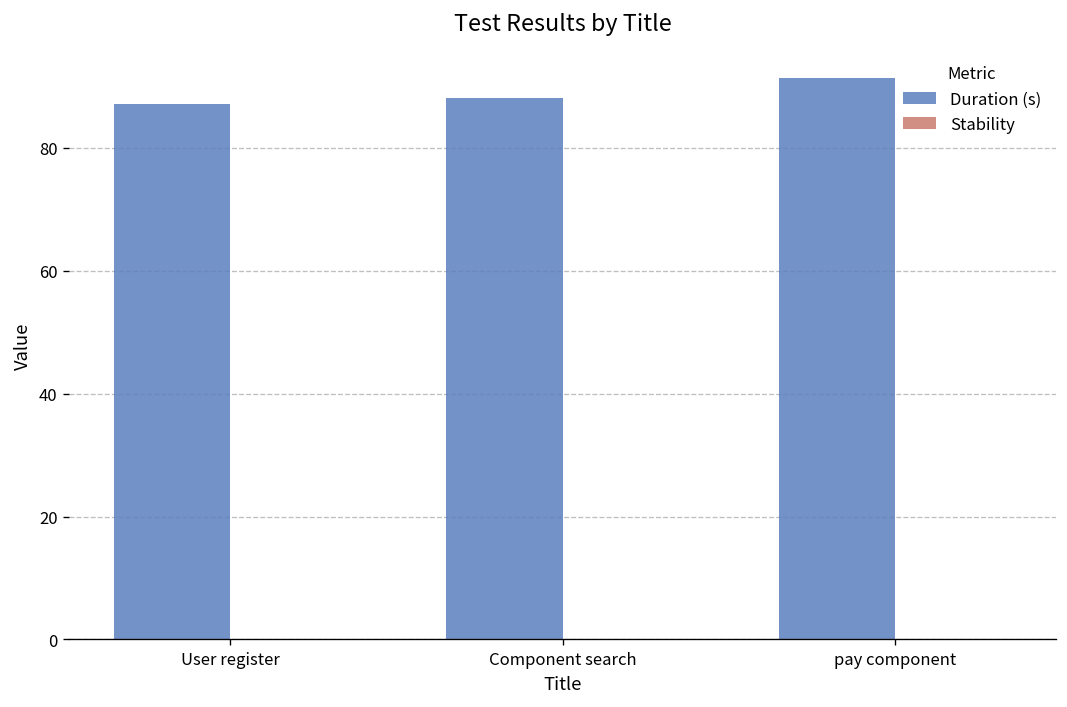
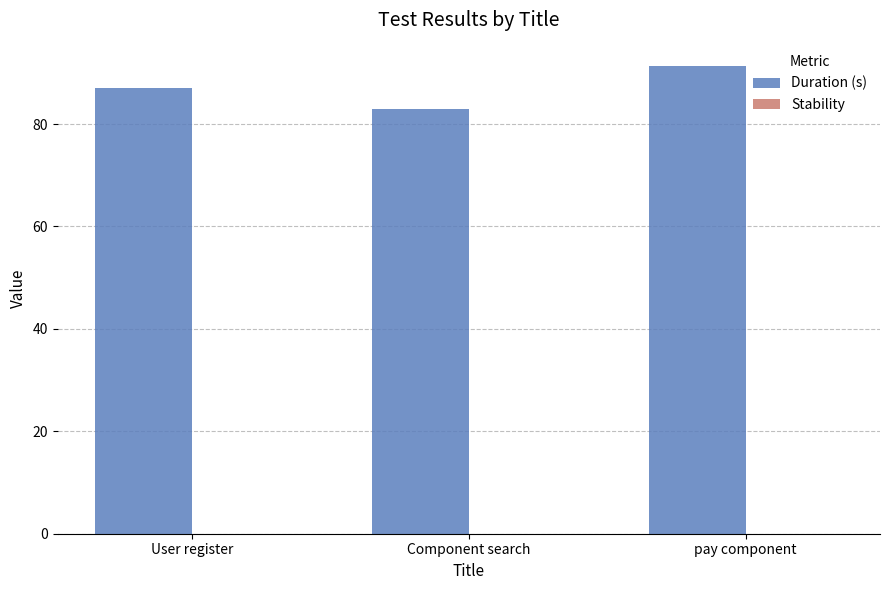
Duration (s), Component search: 88 -> 83
